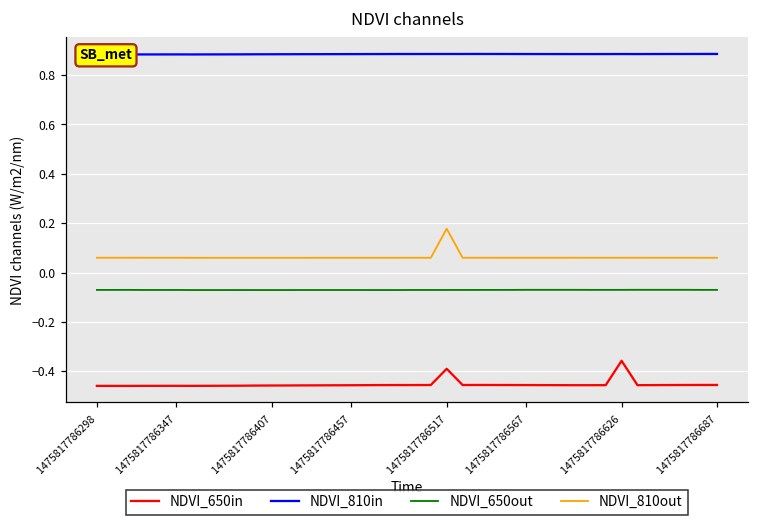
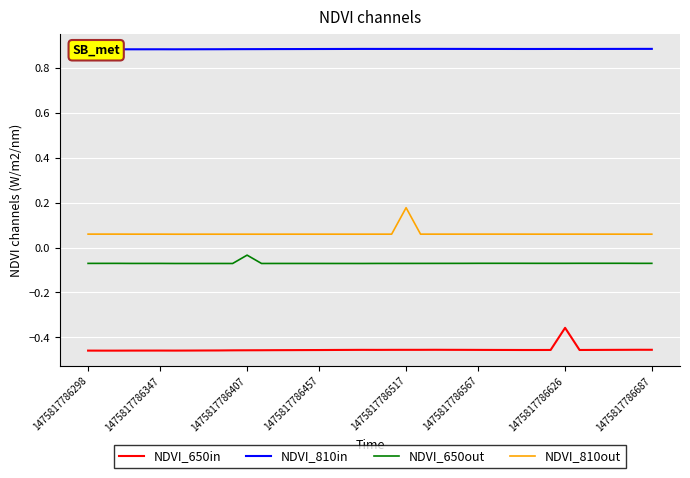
NDVI_650out, 1475817786407: -0.07 -> -0.03
NDVI_650in, 1475817786517: -0.39 -> -0.46
